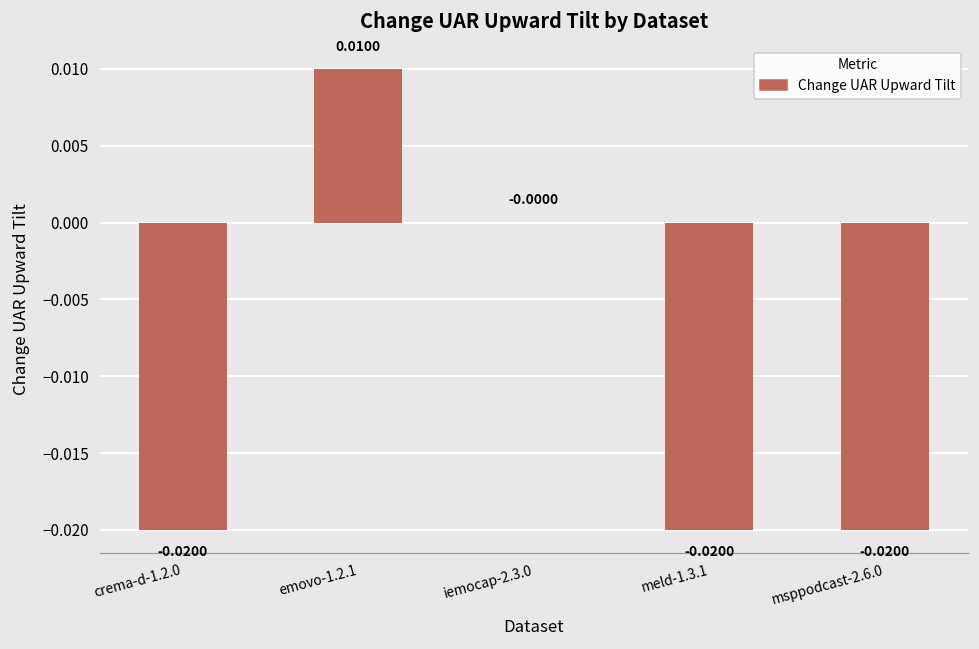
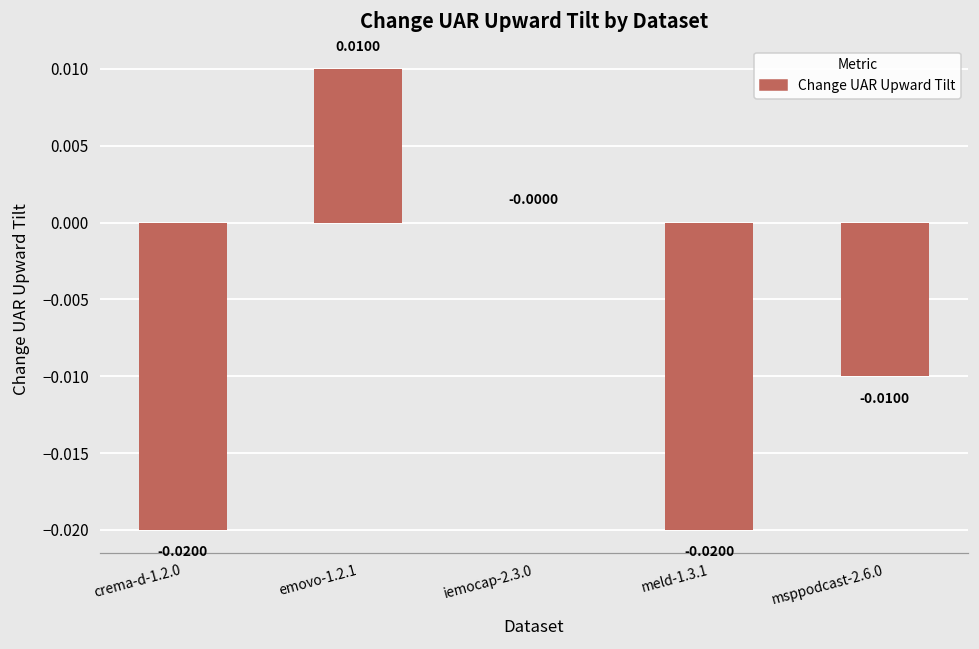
msppodcast-2.6.0: -0.0200 -> -0.0100
